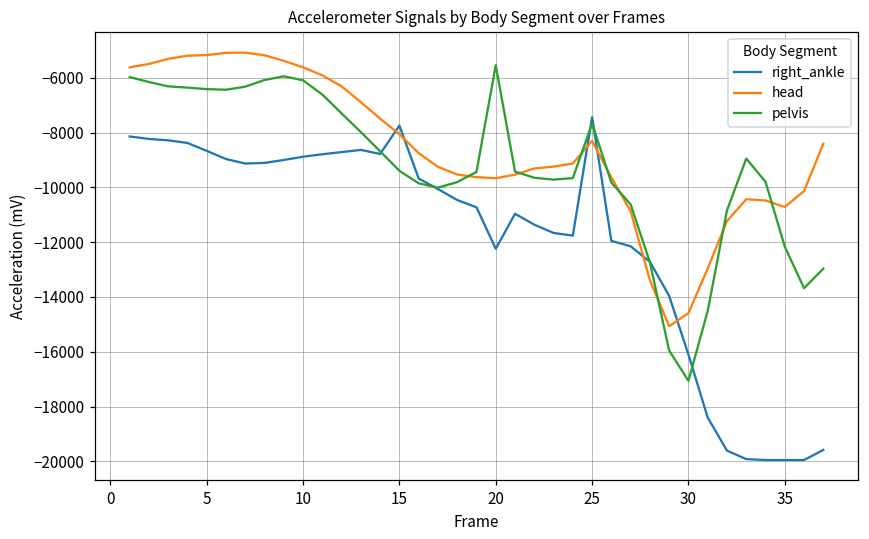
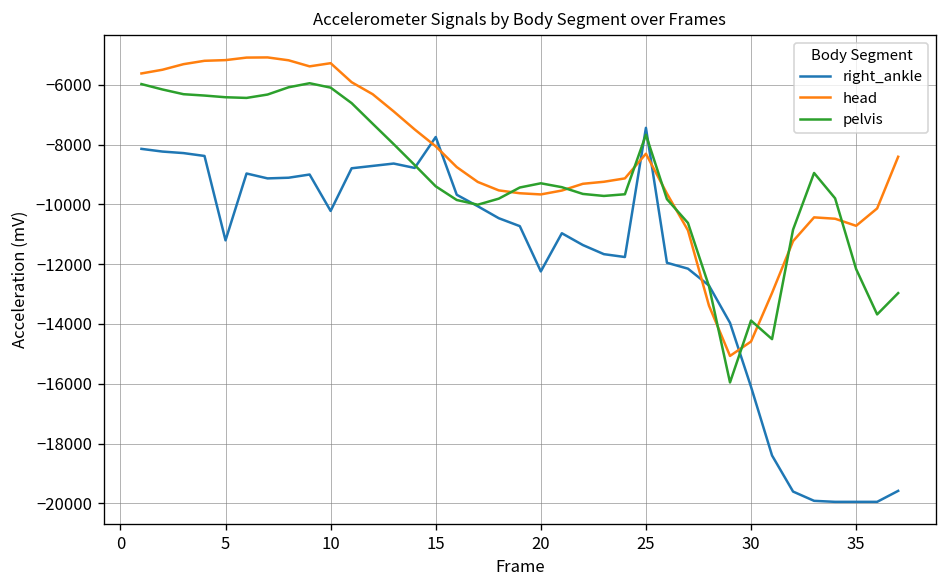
right_ankle, 5: -8700 -> -11200
right_ankle, 10: -8900 -> -10200
head, 10: -5600 -> -5300
pelvis, 20: -5500 -> -9300
pelvis, 30: -17100 -> -13900
